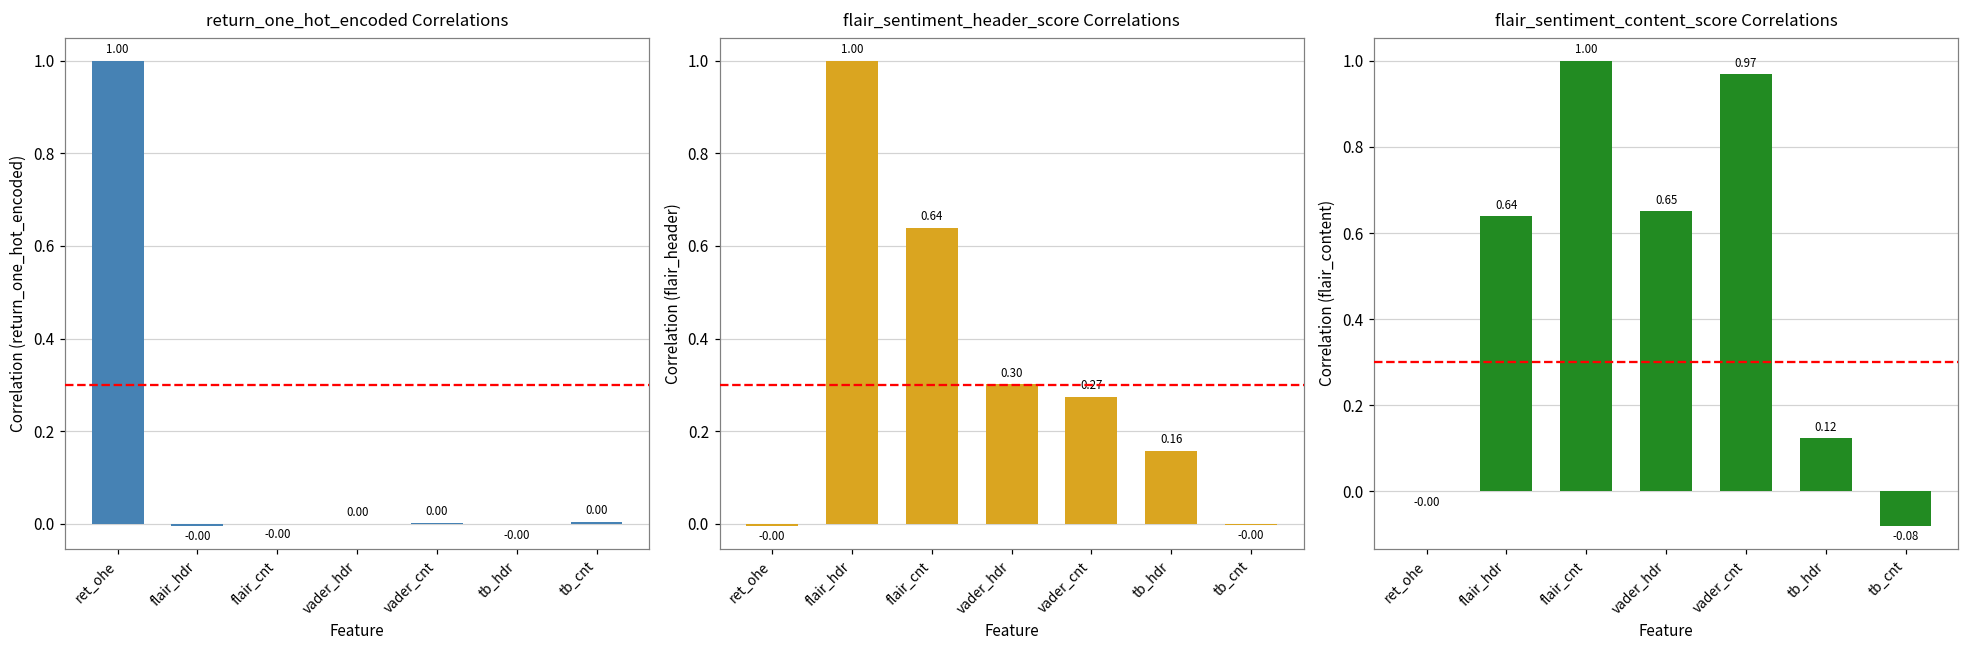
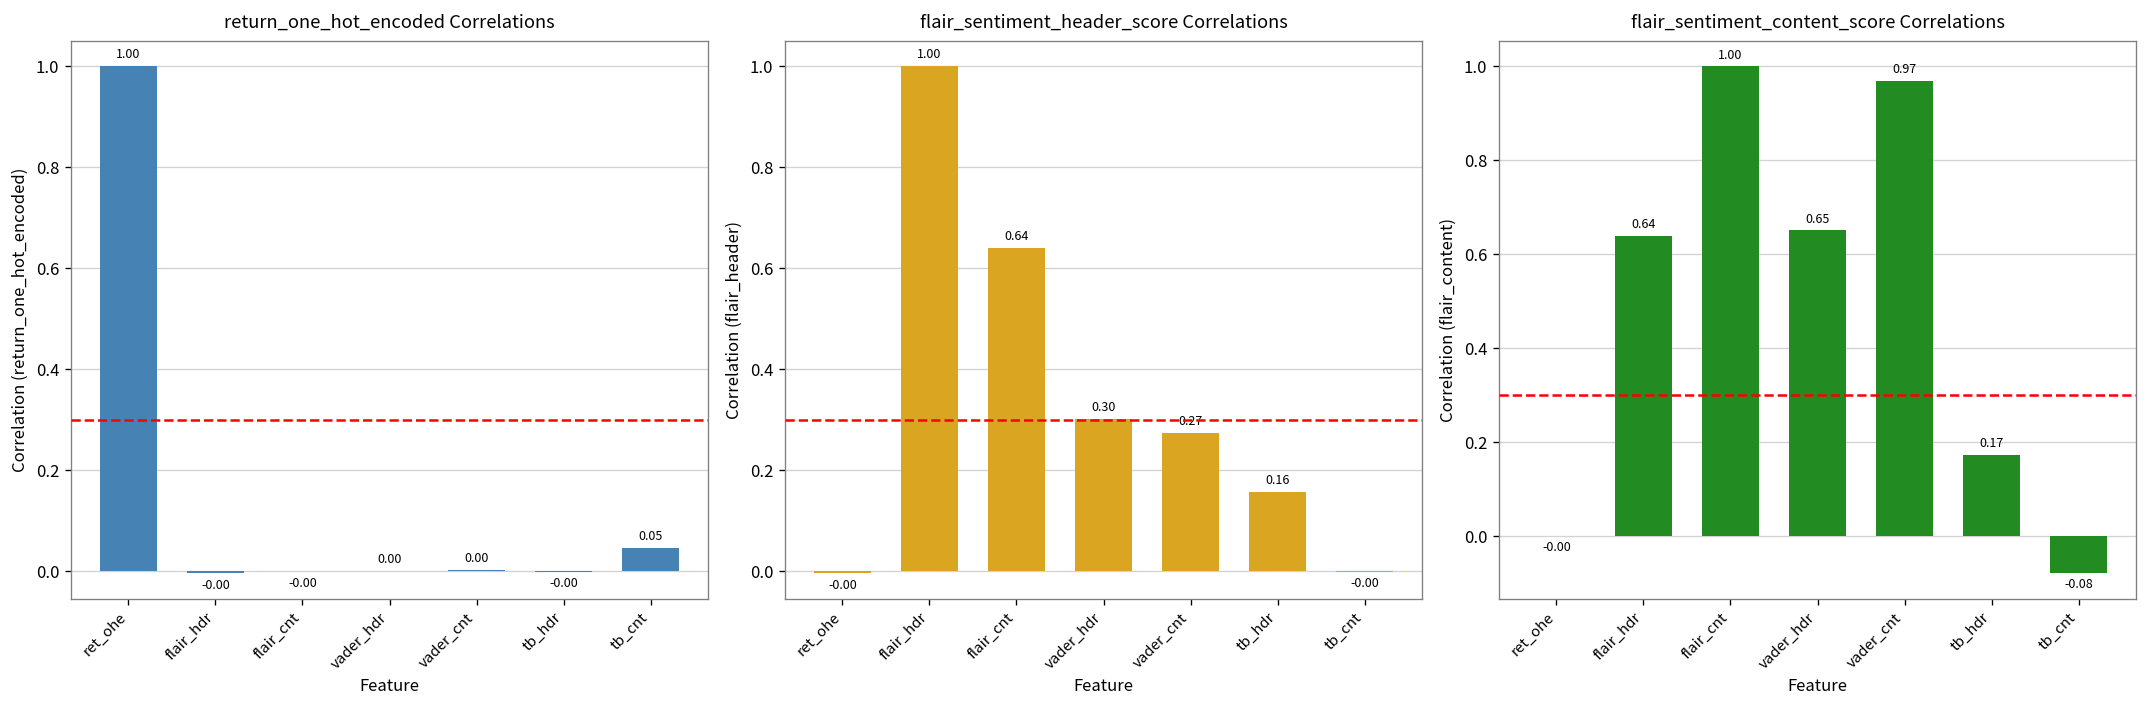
return_one_hot_encoded Correlations, tb_cnt: 0.00 -> 0.05
flair_sentiment_content_score Correlations, tb_hdr: 0.12 -> 0.17
